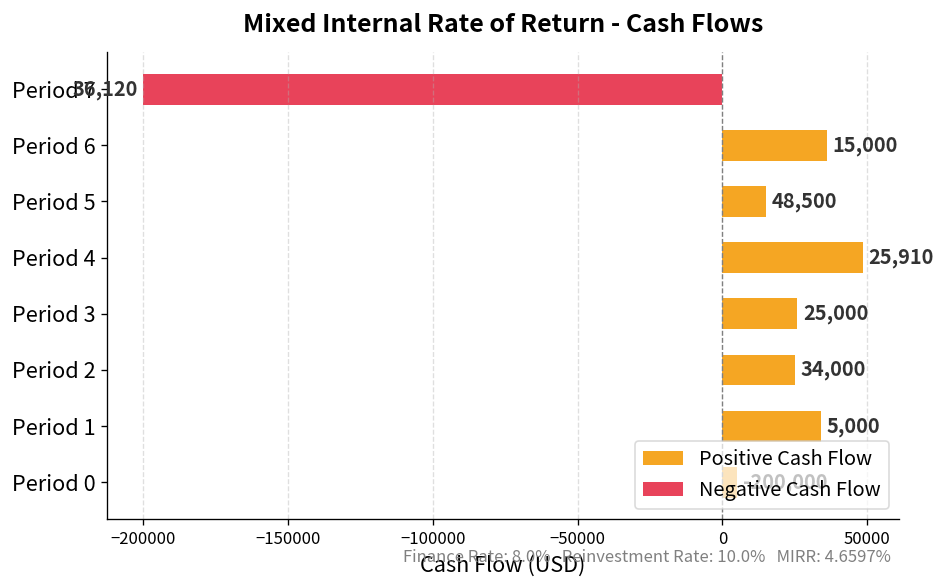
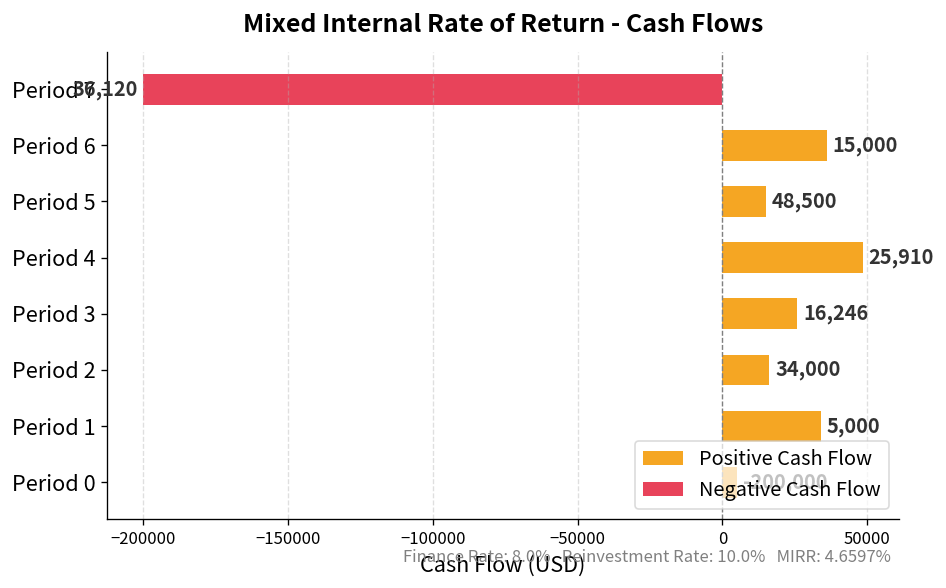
Positive Cash Flow, Period 2: 25,000 -> 16,246
